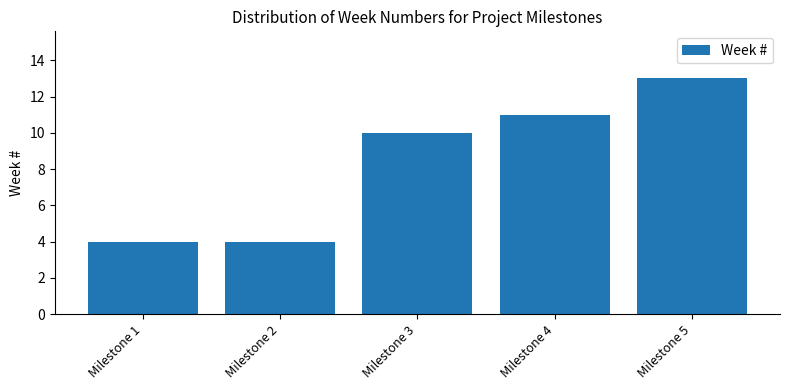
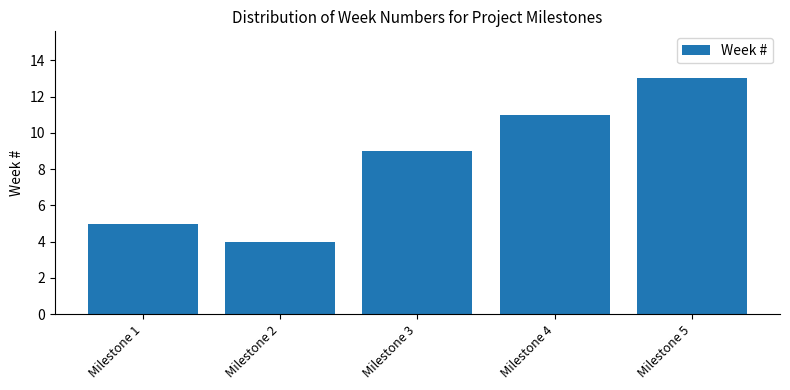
Milestone 1: 4 -> 5
Milestone 3: 10 -> 9
